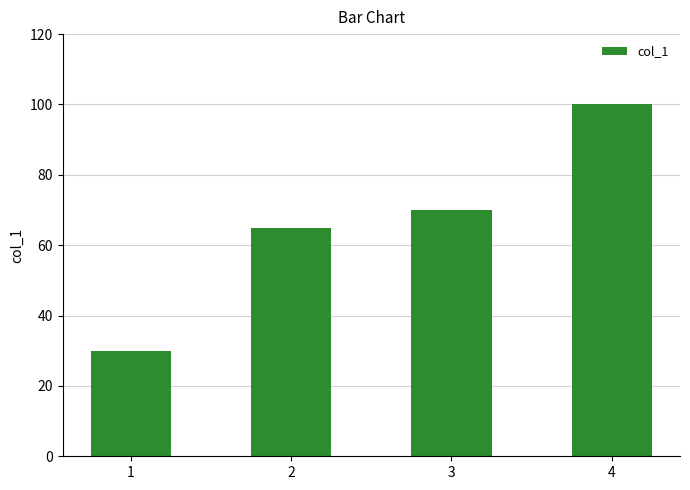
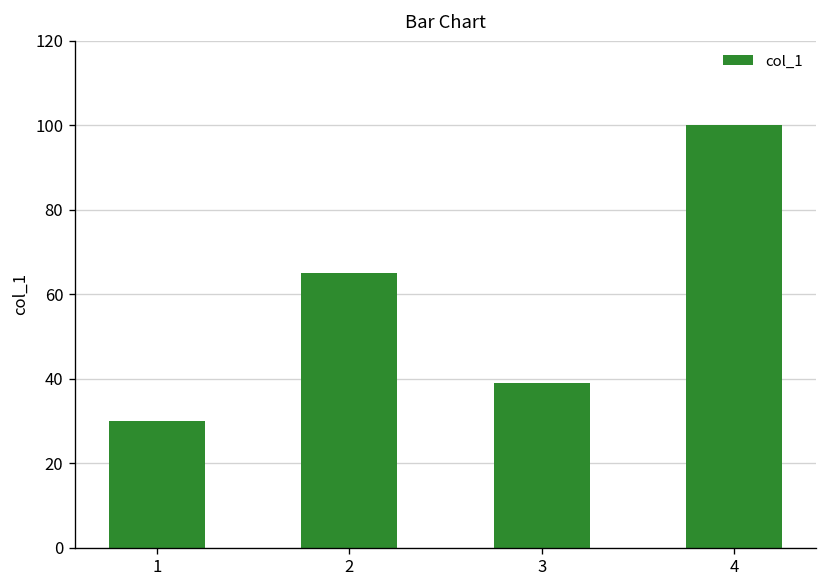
3: 70 -> 39
